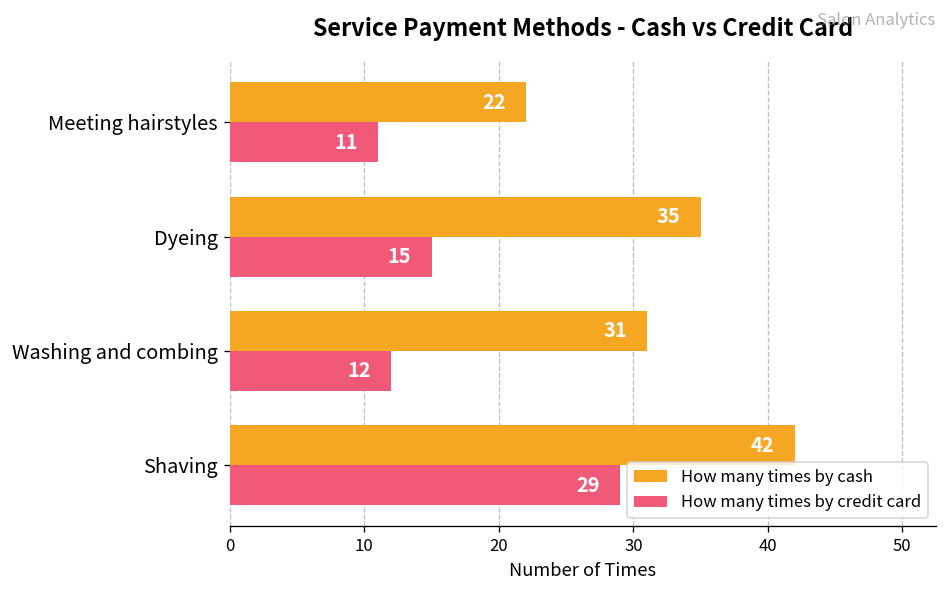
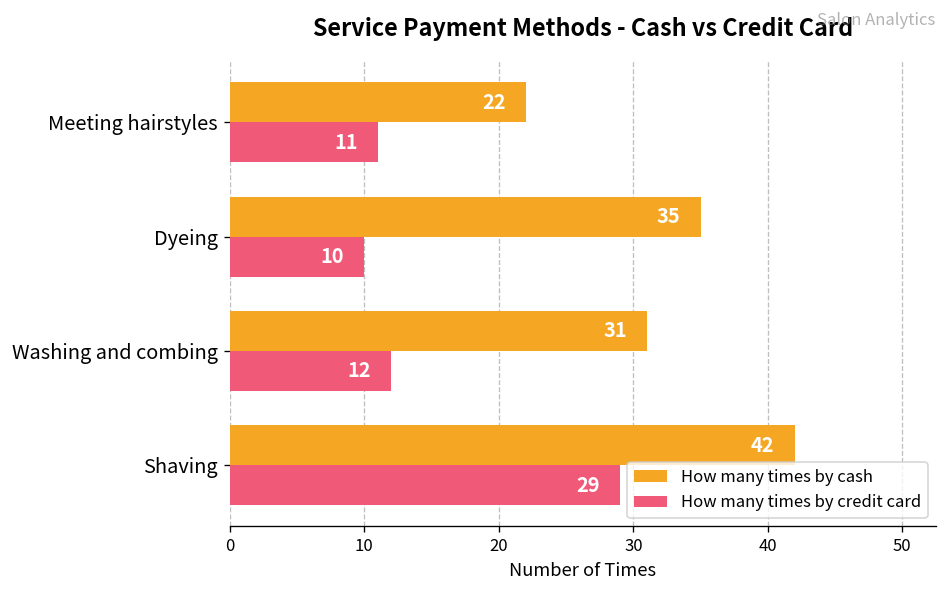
How many times by credit card, Dyeing: 15 -> 10
